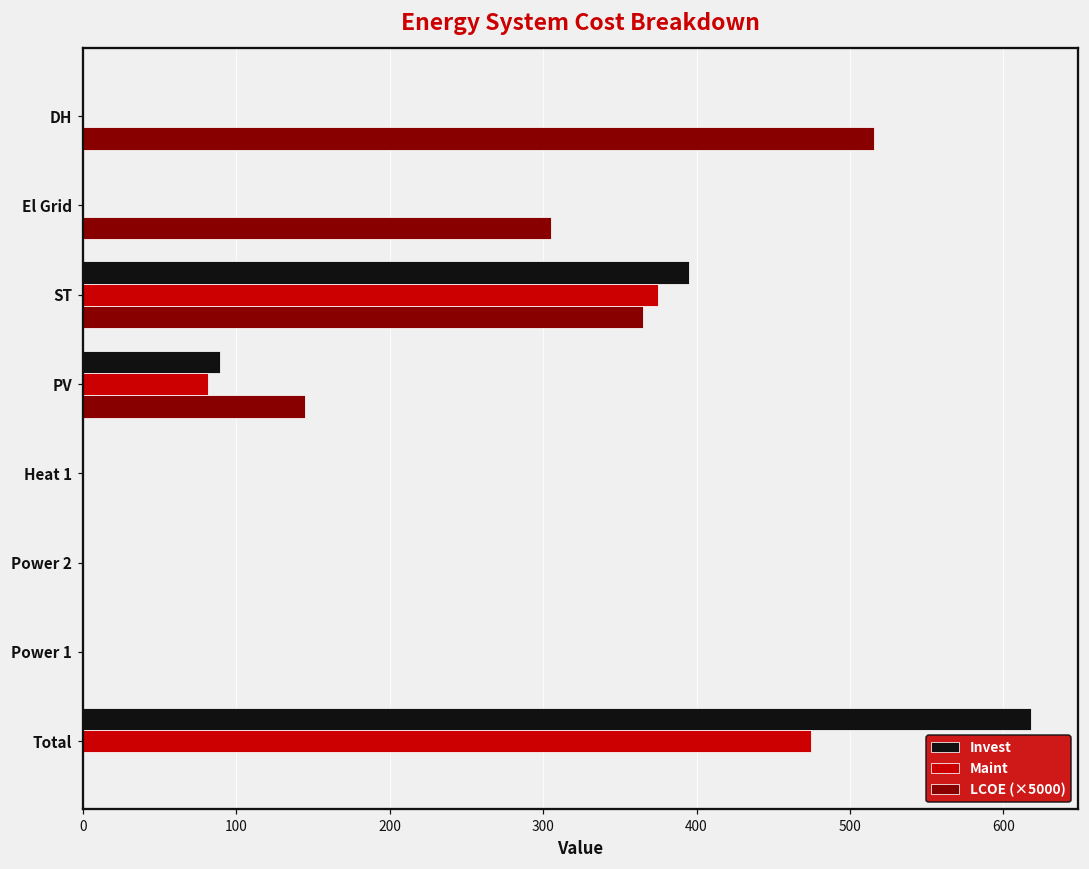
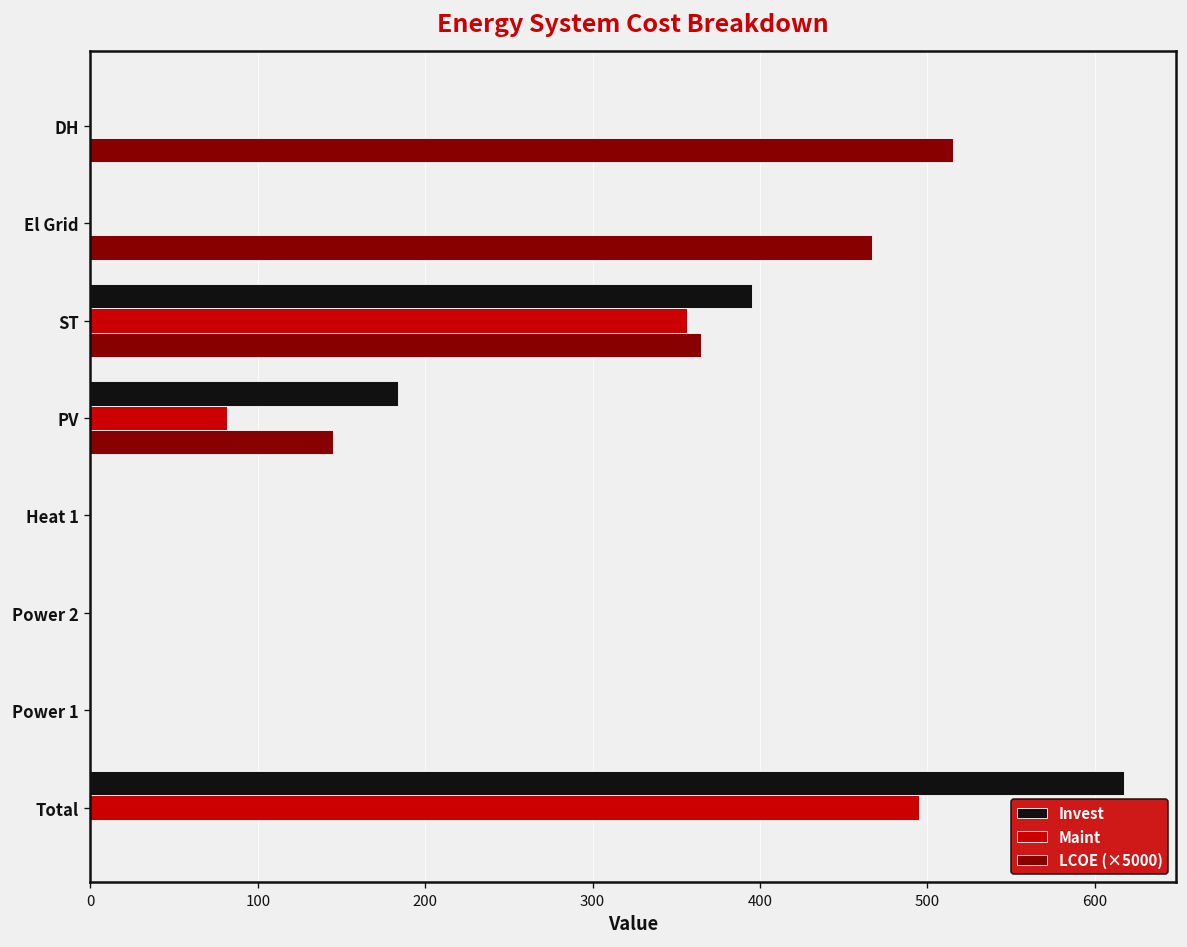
LCOE (×5000), El Grid: 305 -> 467
Maint, ST: 375 -> 357
Invest, PV: 89 -> 184
Maint, Total: 475 -> 495
